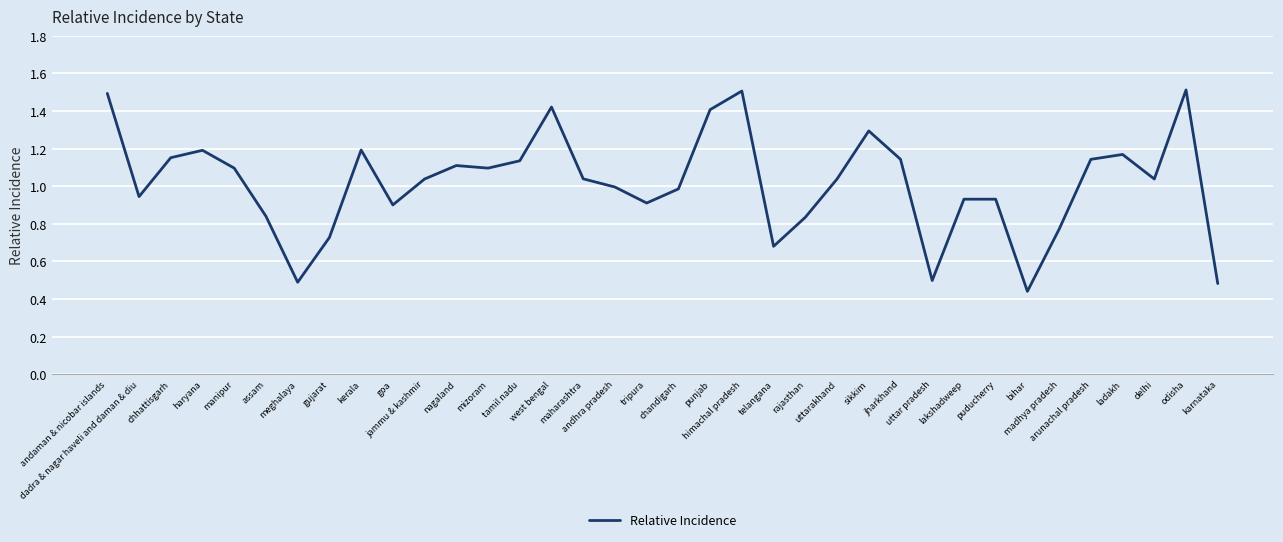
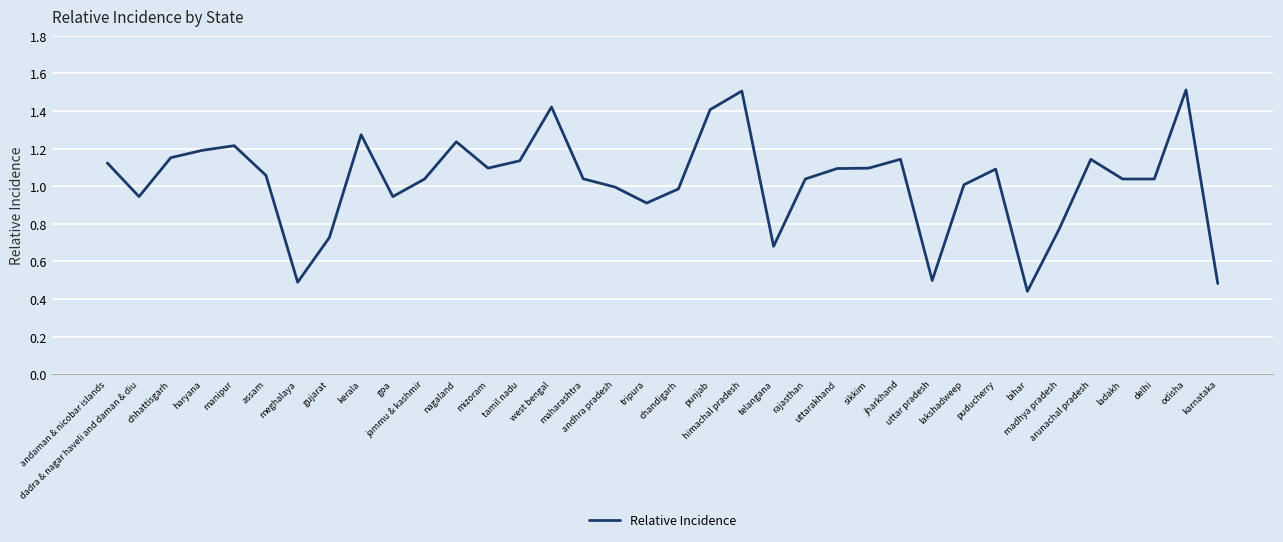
andaman & nicobar islands: 1.49 -> 1.12
manipur: 1.10 -> 1.22
assam: 0.84 -> 1.06
kerala: 1.19 -> 1.27
goa: 0.90 -> 0.94
nagaland: 1.11 -> 1.24
rajasthan: 0.83 -> 1.04
uttarakhand: 1.04 -> 1.09
sikkim: 1.29 -> 1.10
lakshadweep: 0.93 -> 1.01
puducherry: 0.93 -> 1.09
ladakh: 1.17 -> 1.04
